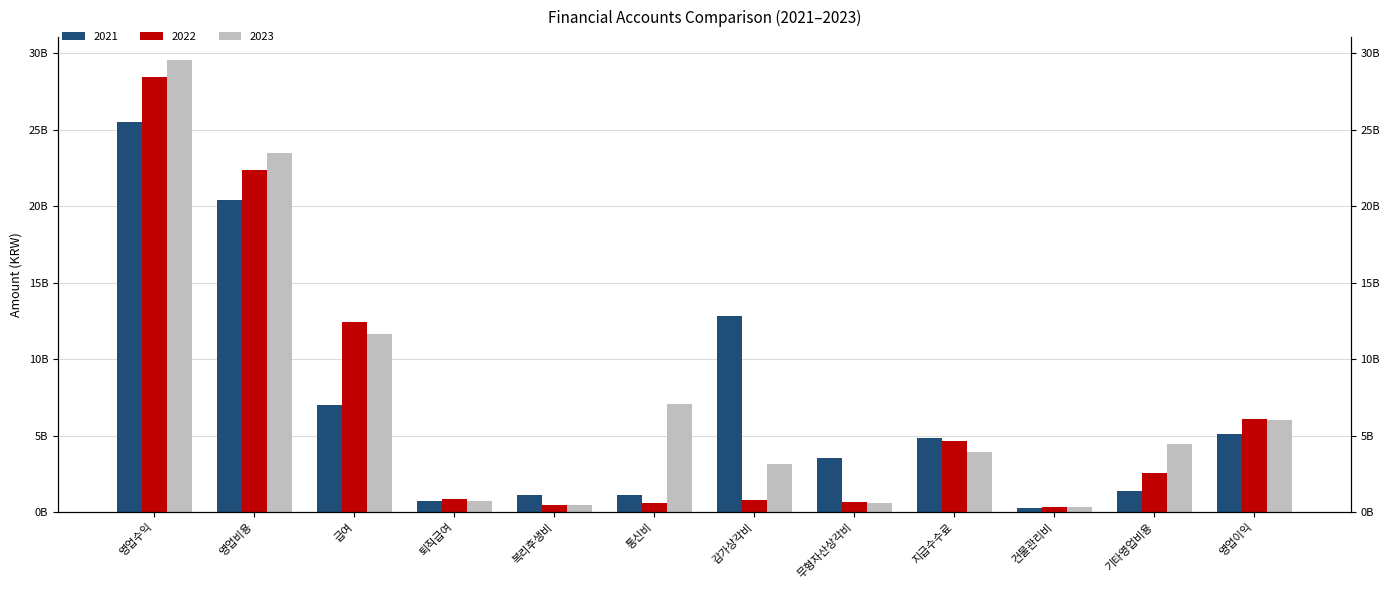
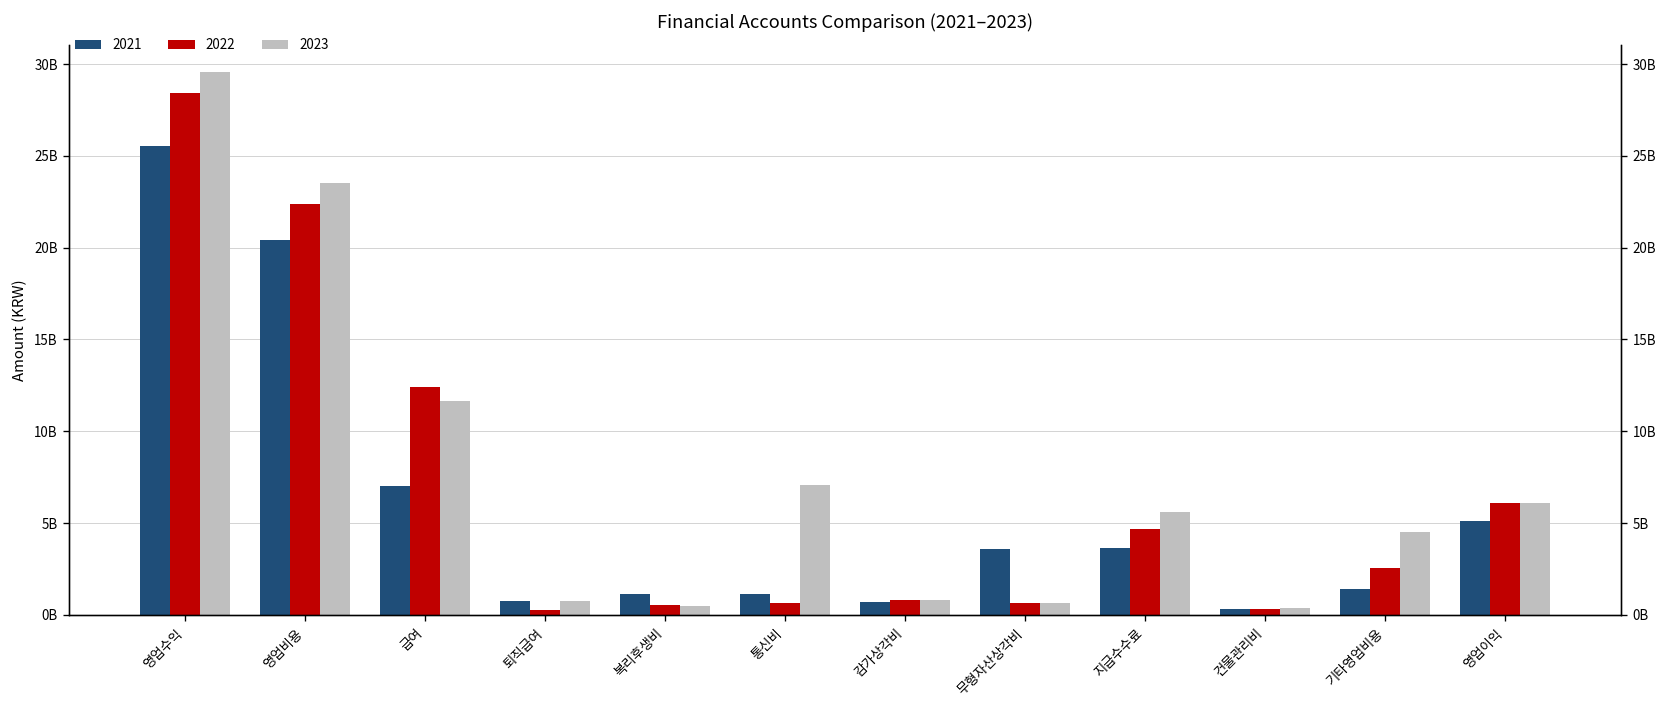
2022, 퇴직급여: 900000000 -> 300000000
2021, 감가상각비: 12900000000 -> 700000000
2023, 감가상각비: 3200000000 -> 800000000
2021, 지급수수료: 4800000000 -> 3600000000
2023, 지급수수료: 3900000000 -> 5600000000
